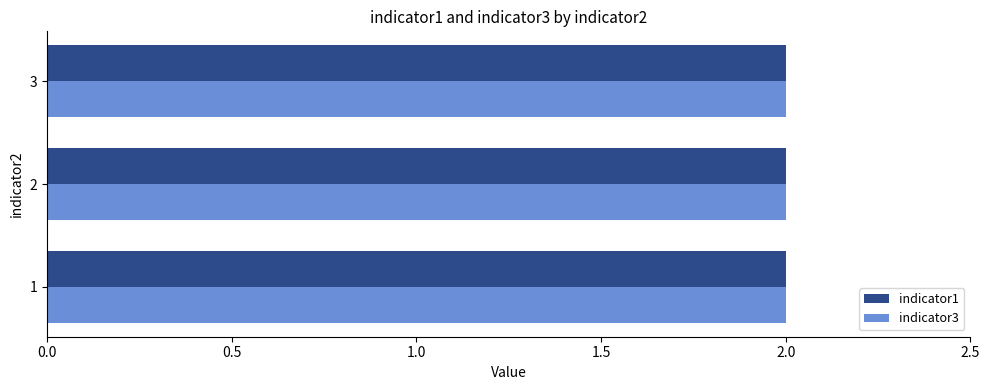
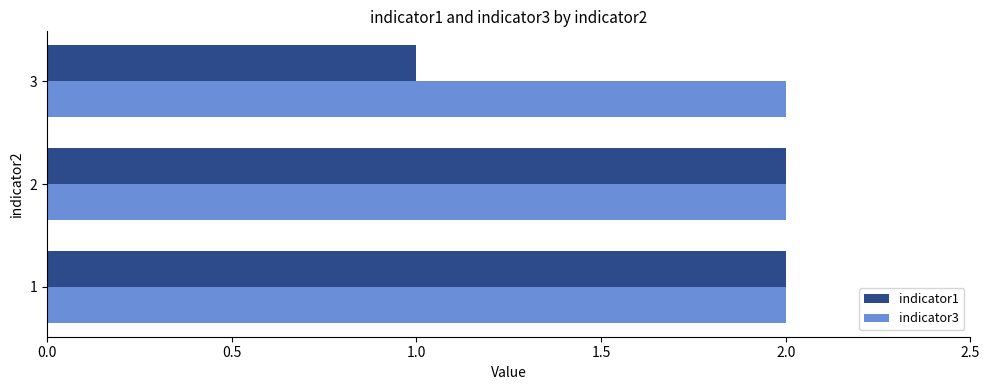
indicator1, 3: 2 -> 1
